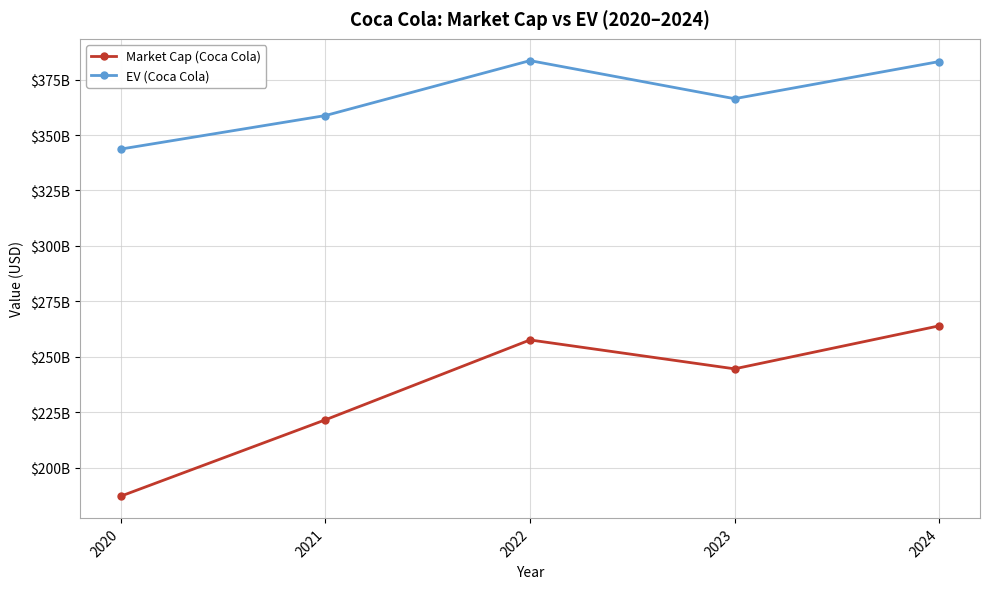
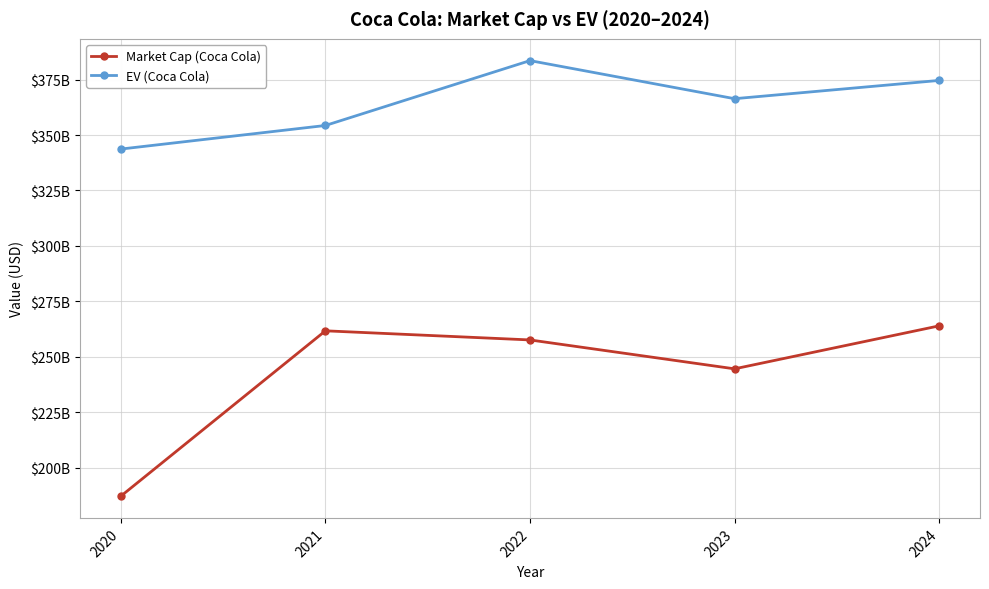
Market Cap (Coca Cola), 2021: $222000000000 -> $262000000000
EV (Coca Cola), 2021: $359000000000 -> $354000000000
EV (Coca Cola), 2024: $383000000000 -> $375000000000
